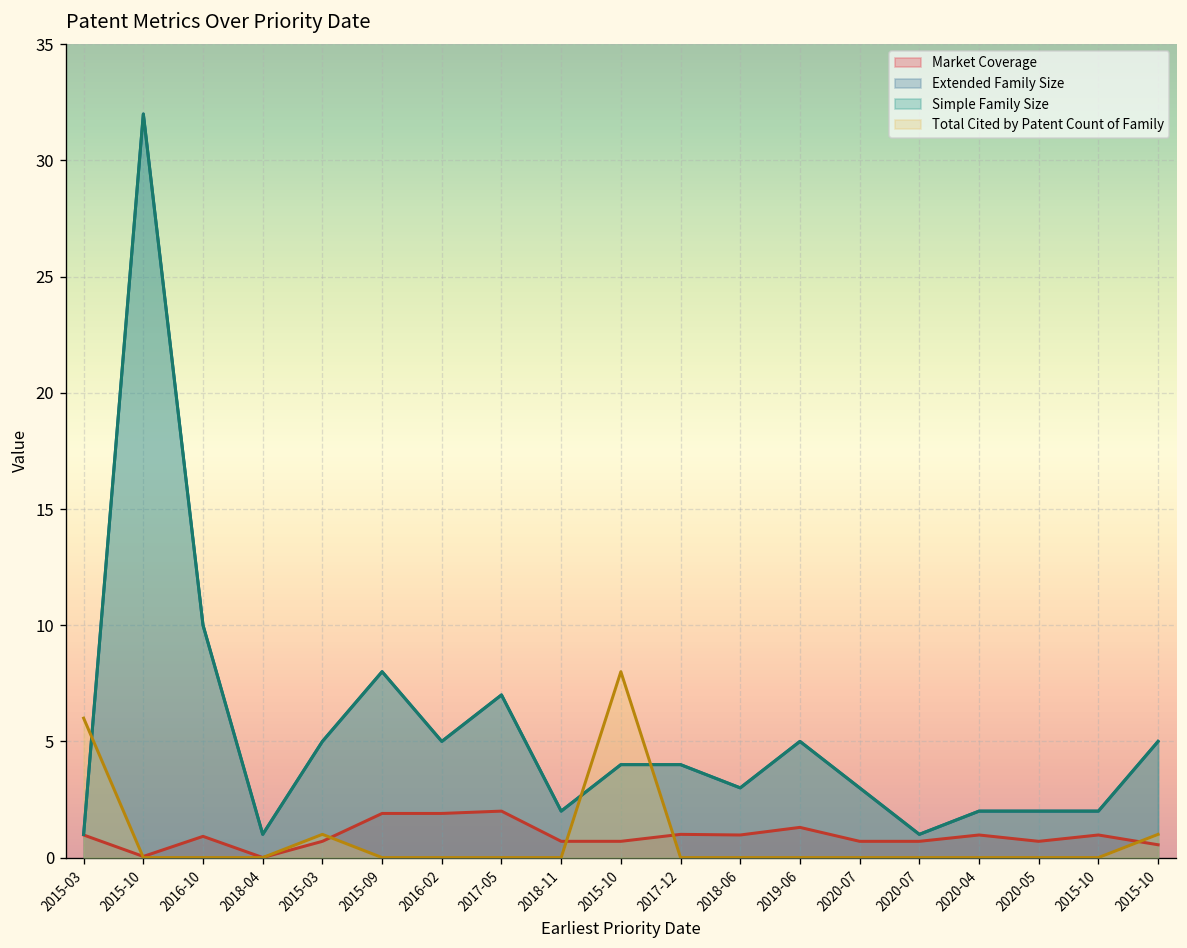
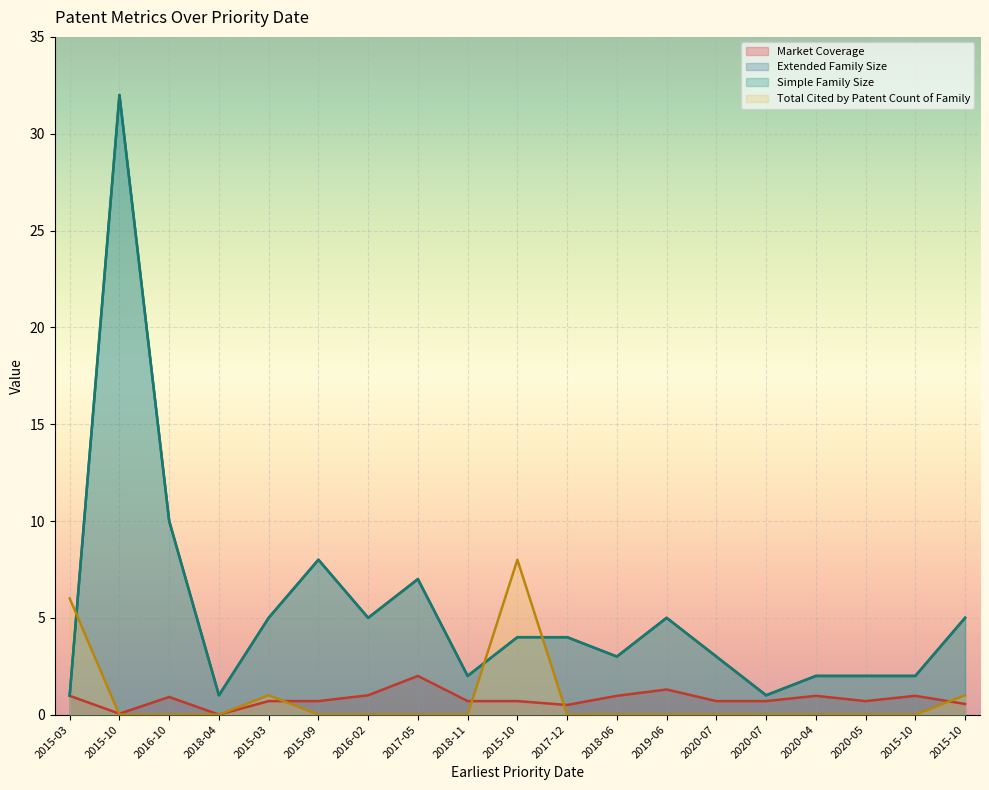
Market Coverage, 2015-09: 1.9 -> 0.7
Market Coverage, 2016-02: 1.9 -> 1.0
Market Coverage, 2017-12: 1.0 -> 0.5
